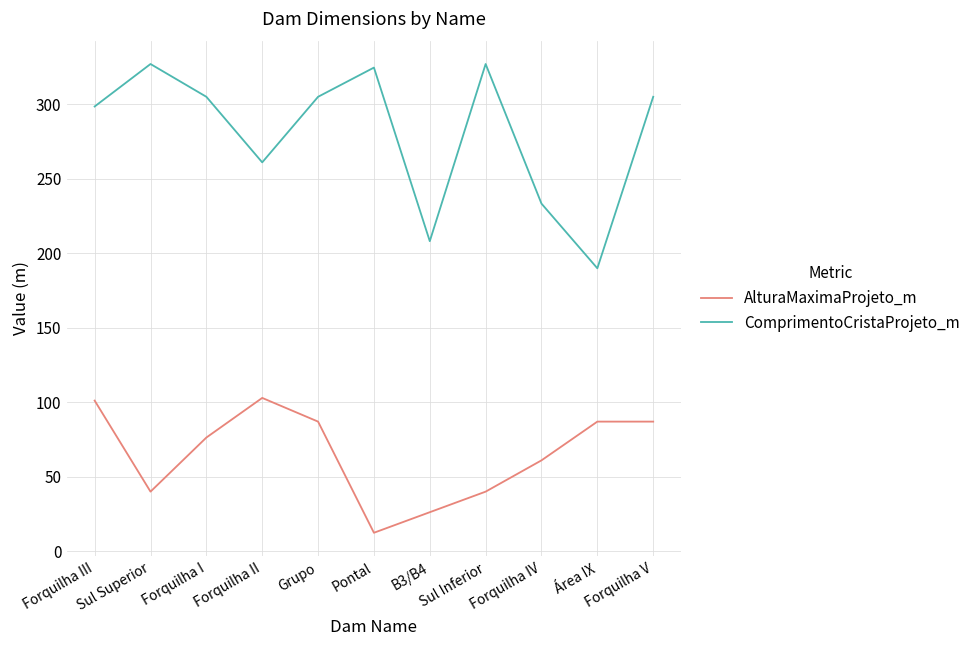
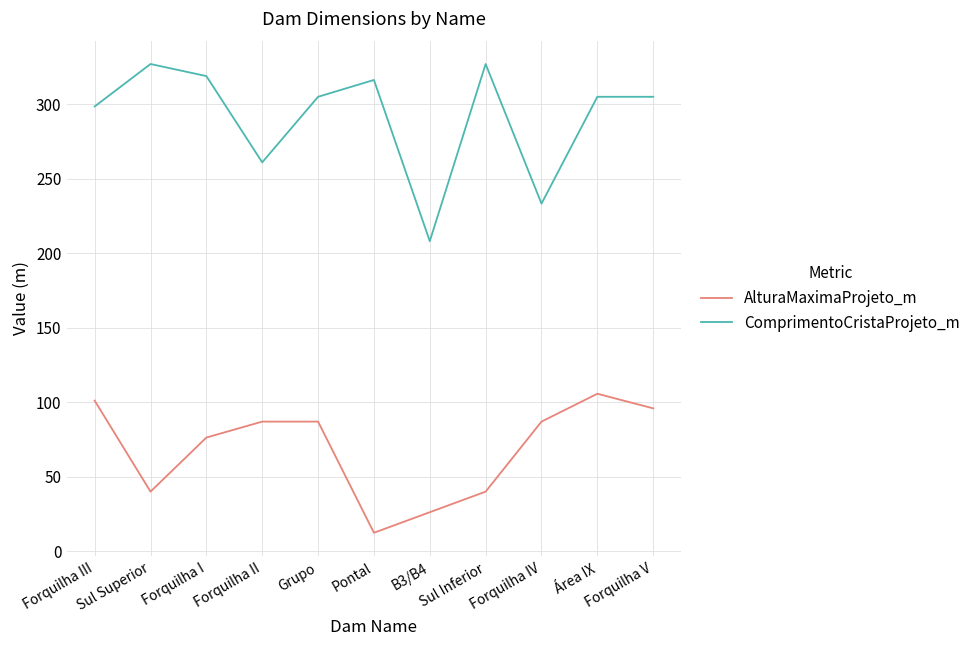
ComprimentoCristaProjeto_m, Forquilha I: 305 -> 319
AlturaMaximaProjeto_m, Forquilha II: 103 -> 87
ComprimentoCristaProjeto_m, Pontal: 325 -> 316
AlturaMaximaProjeto_m, Forquilha IV: 61 -> 87
AlturaMaximaProjeto_m, Área IX: 87 -> 106
ComprimentoCristaProjeto_m, Área IX: 190 -> 305
AlturaMaximaProjeto_m, Forquilha V: 87 -> 96
